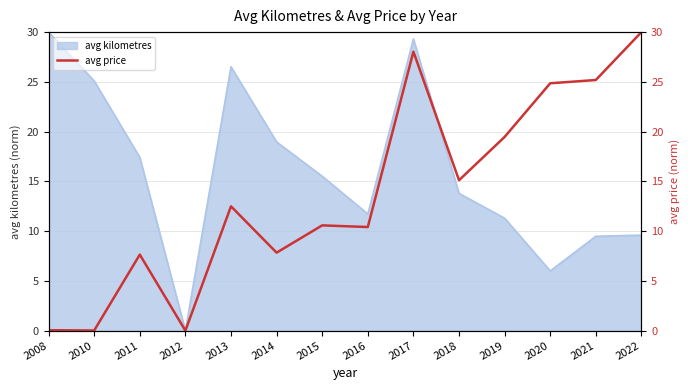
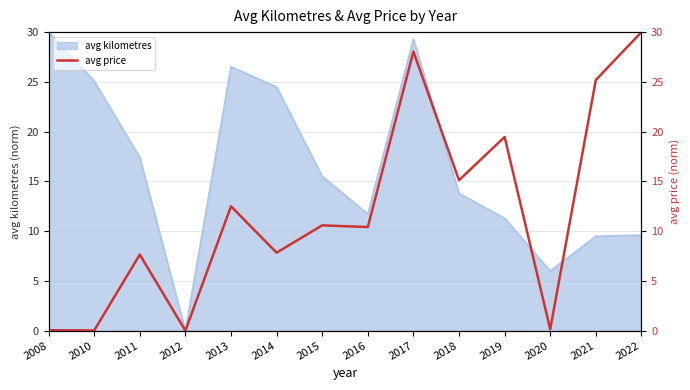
avg kilometres, 2014: 19 -> 24
avg price, 2020: 25 -> 0
